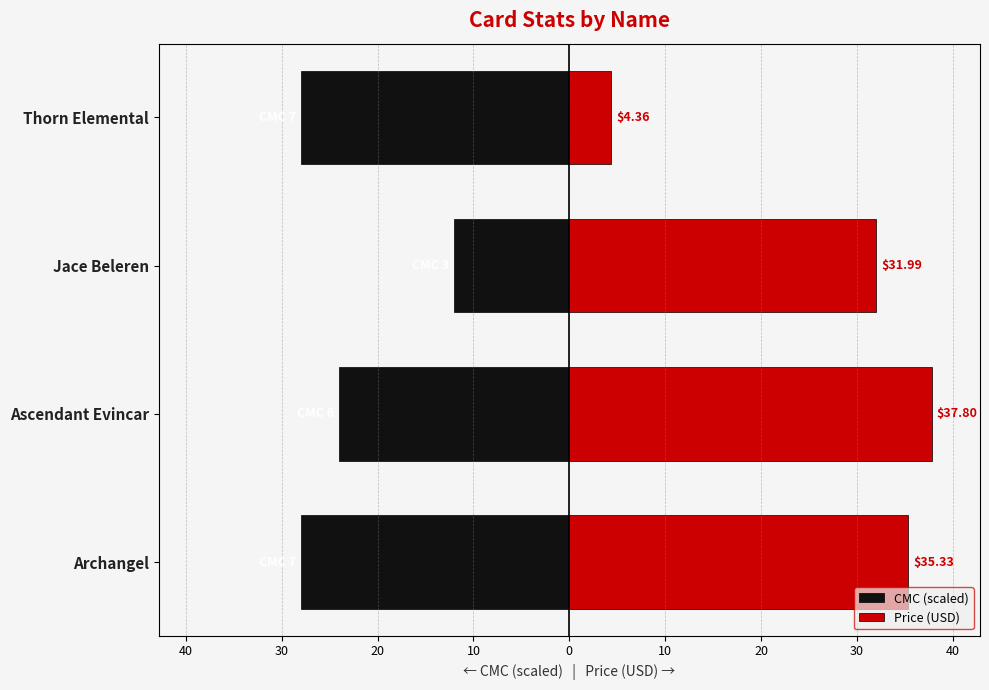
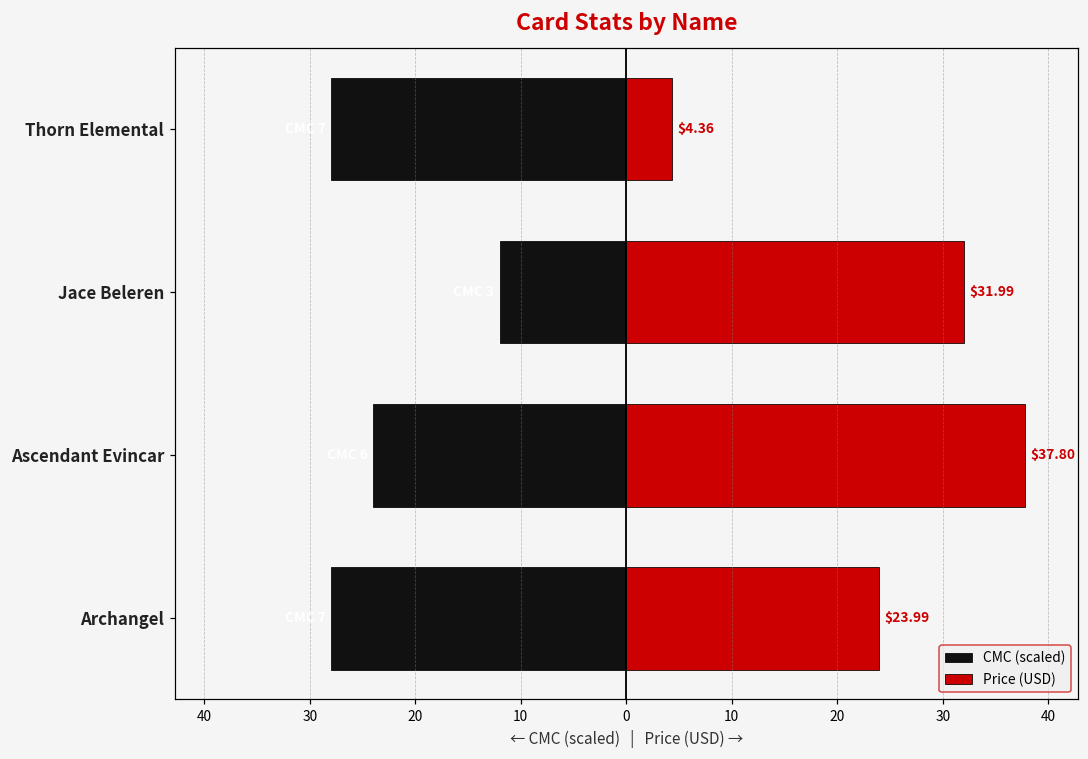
Price (USD), Archangel: $35.33 -> $23.99
